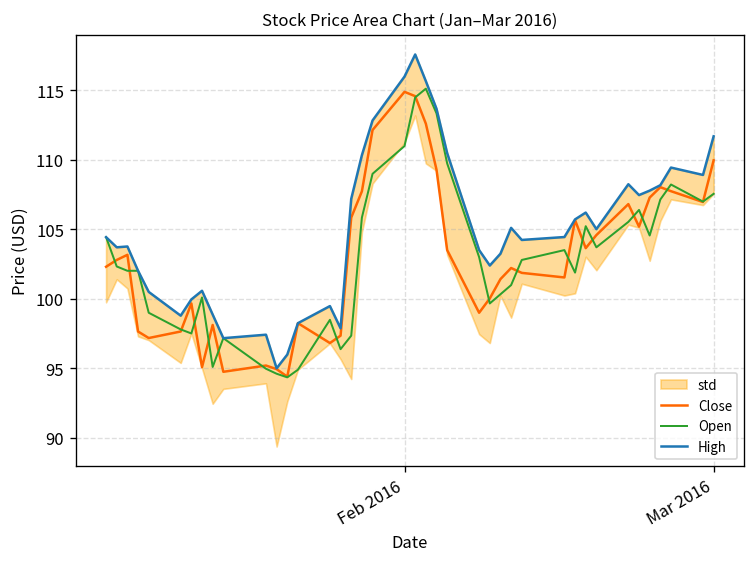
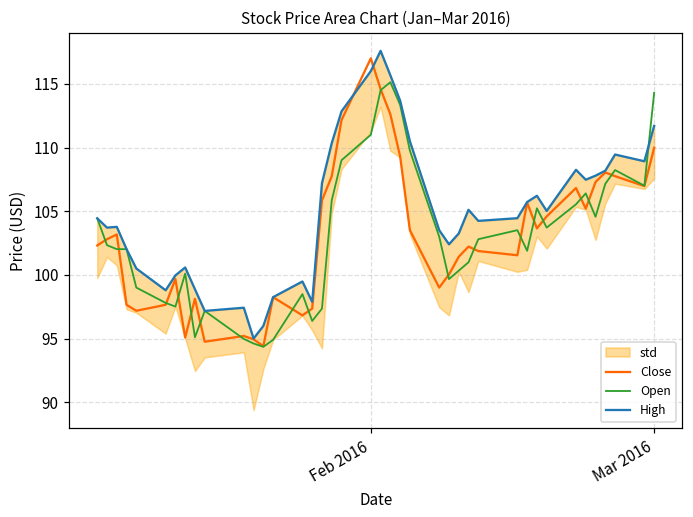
Close, Feb 2016: 114.9 -> 117.0
Open, Mar 2016: 107.6 -> 114.3
